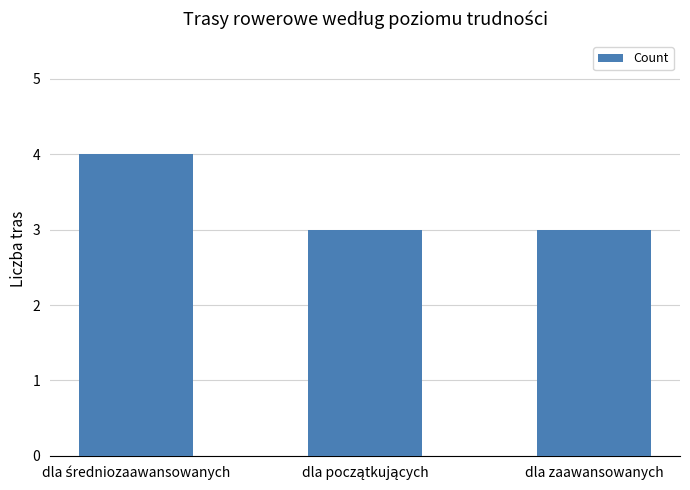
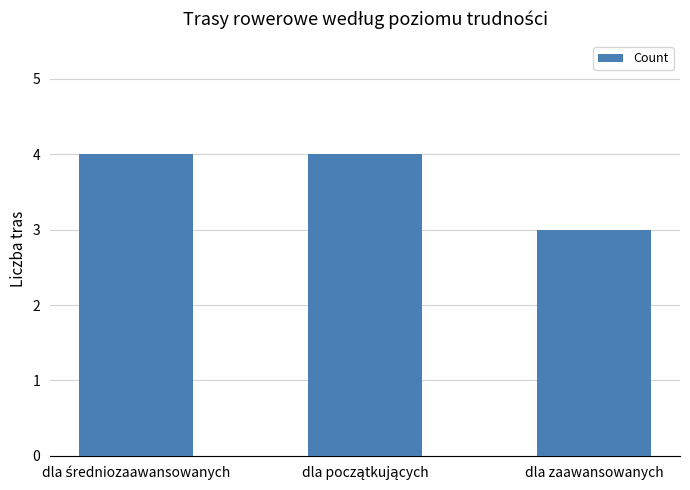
dla początkujących: 3 -> 4
